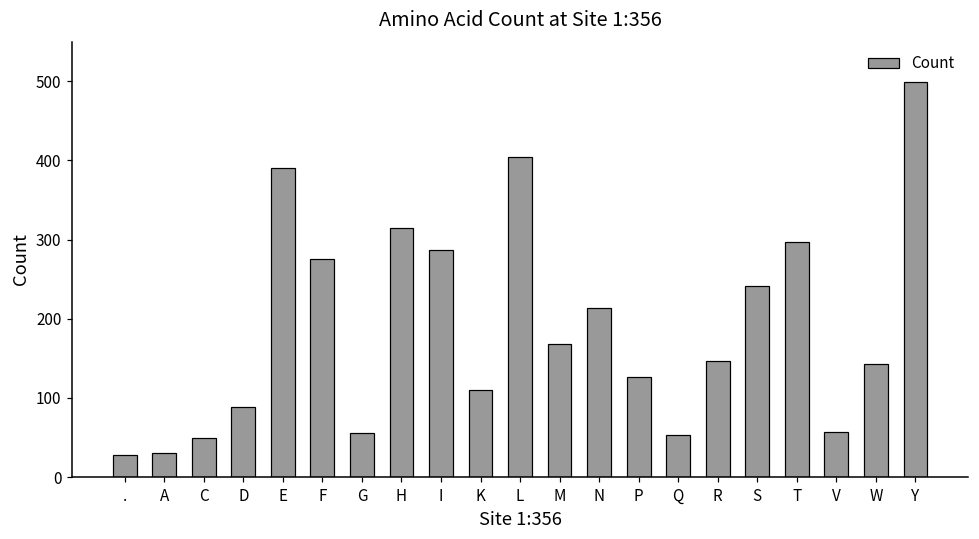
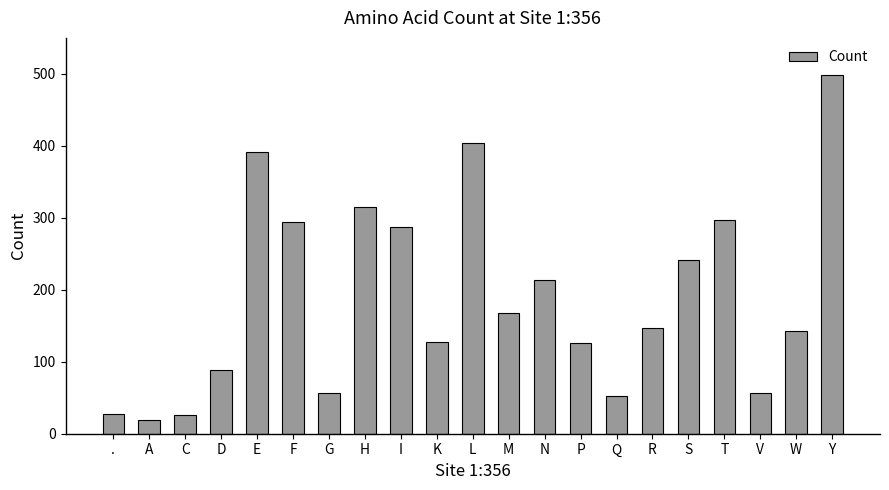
A: 30 -> 20
C: 50 -> 30
F: 280 -> 290
K: 110 -> 130
